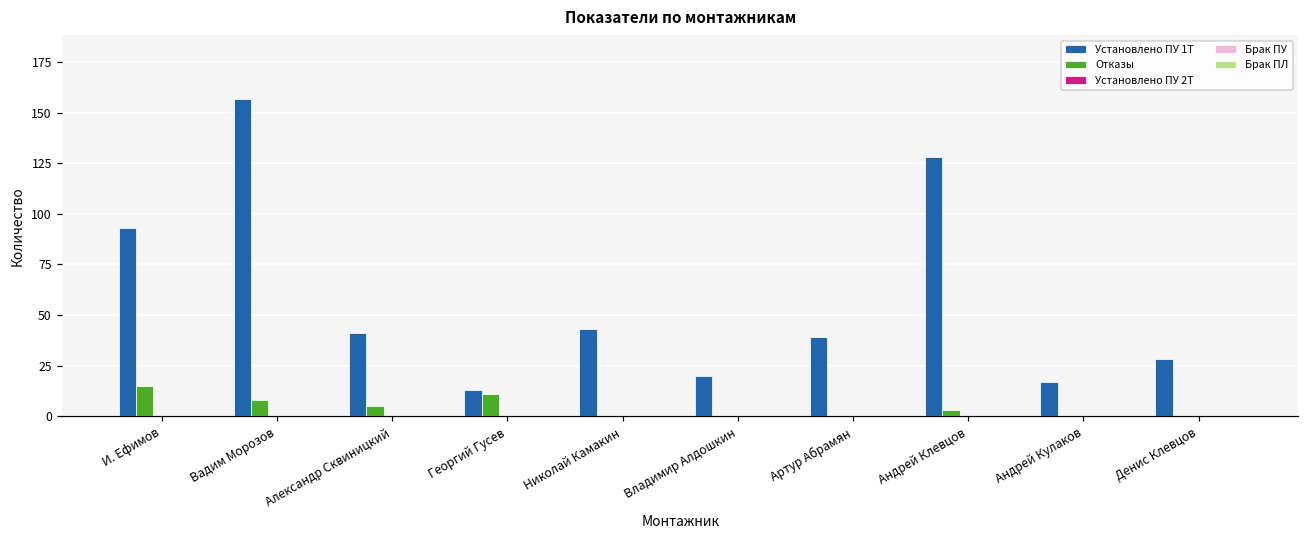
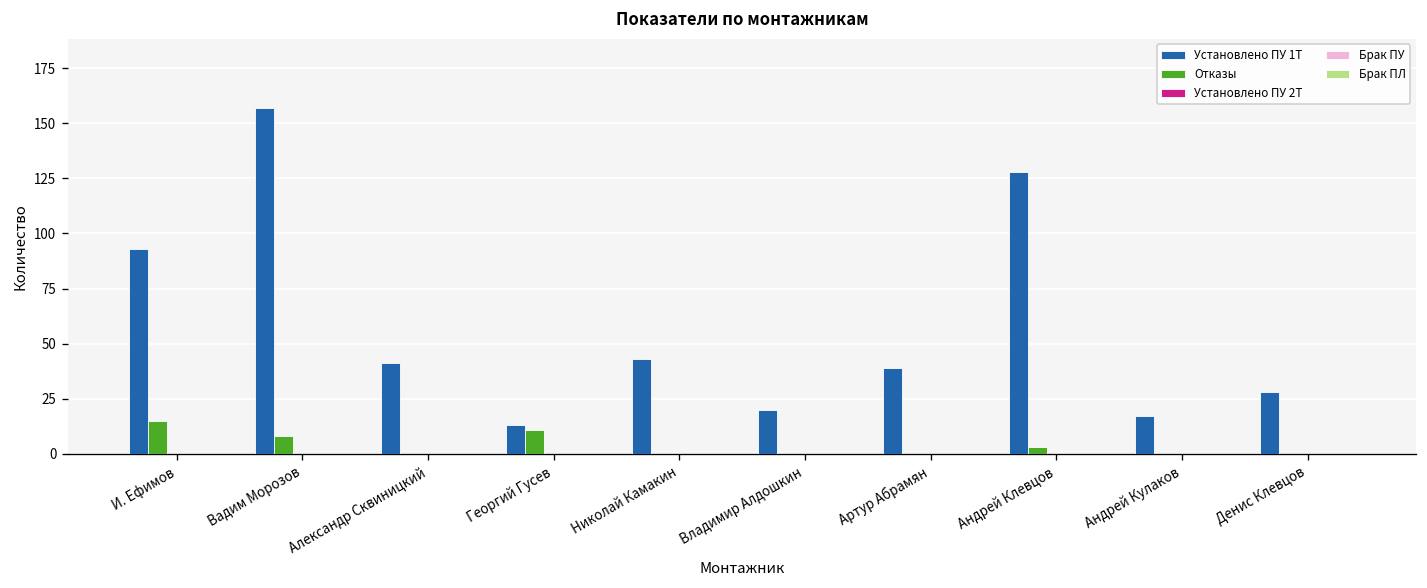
Отказы, Александр Сквиницкий: 5 -> 0
